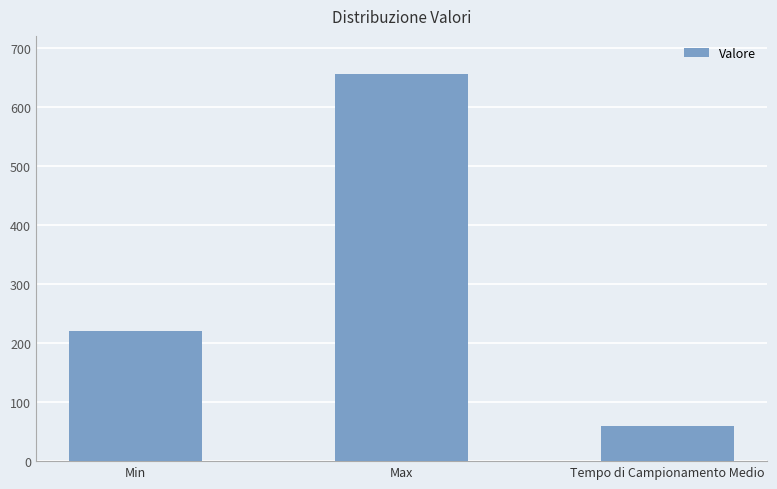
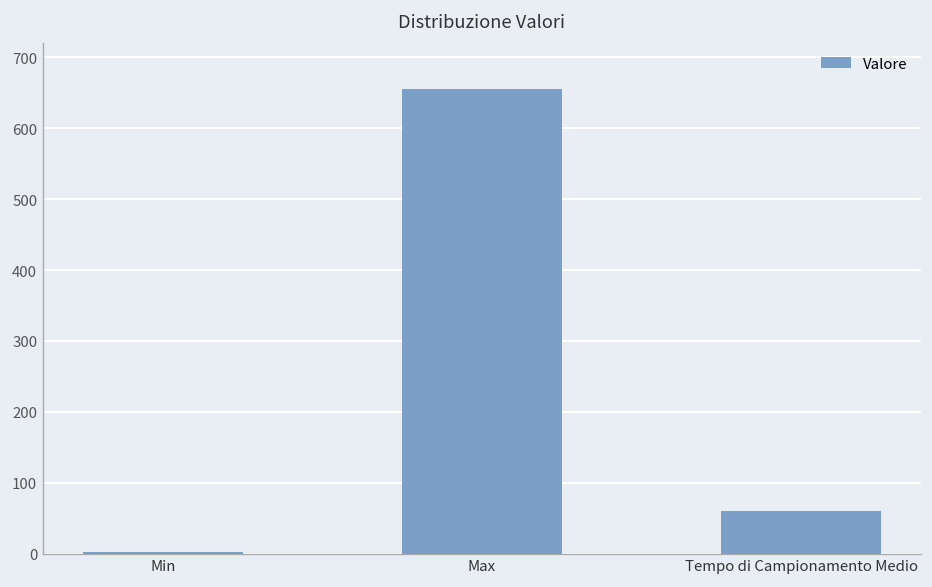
Min: 220 -> 0
